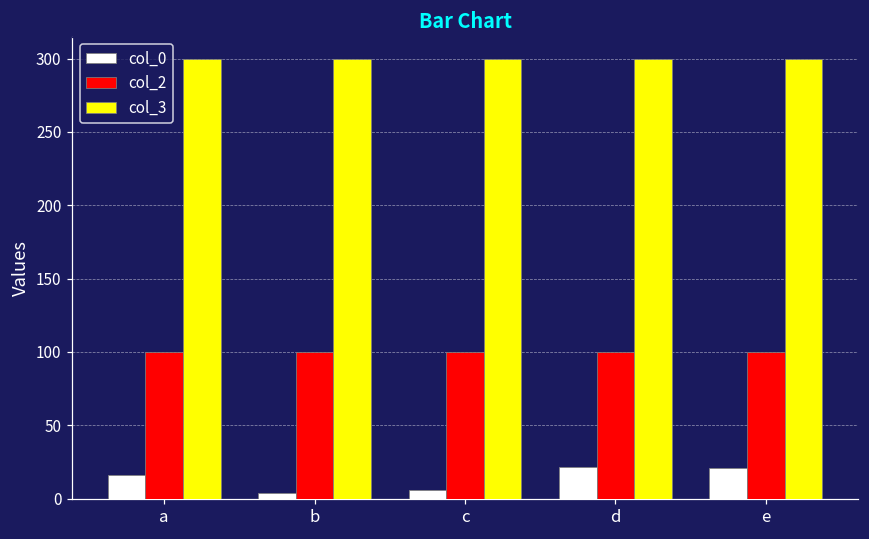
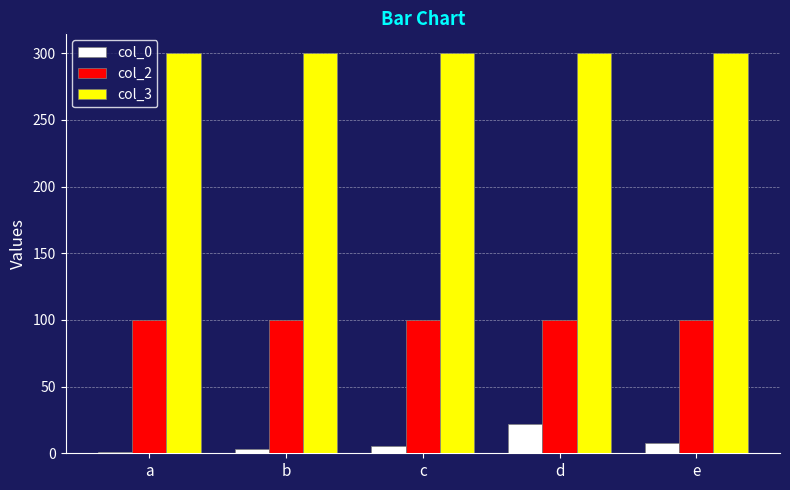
col_0, a: 16 -> 1
col_0, e: 21 -> 8
